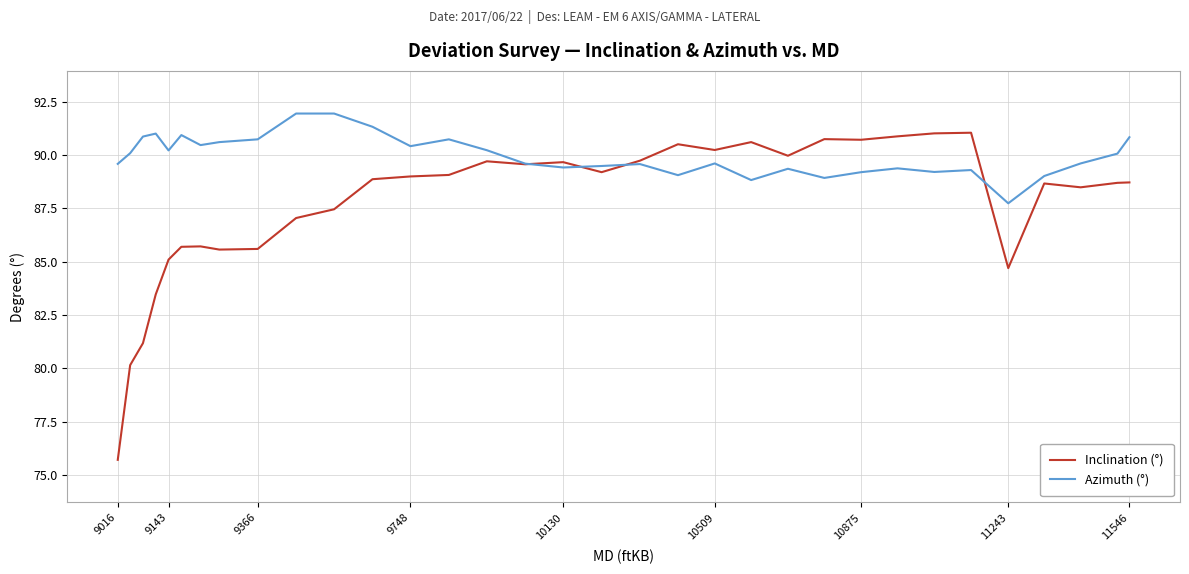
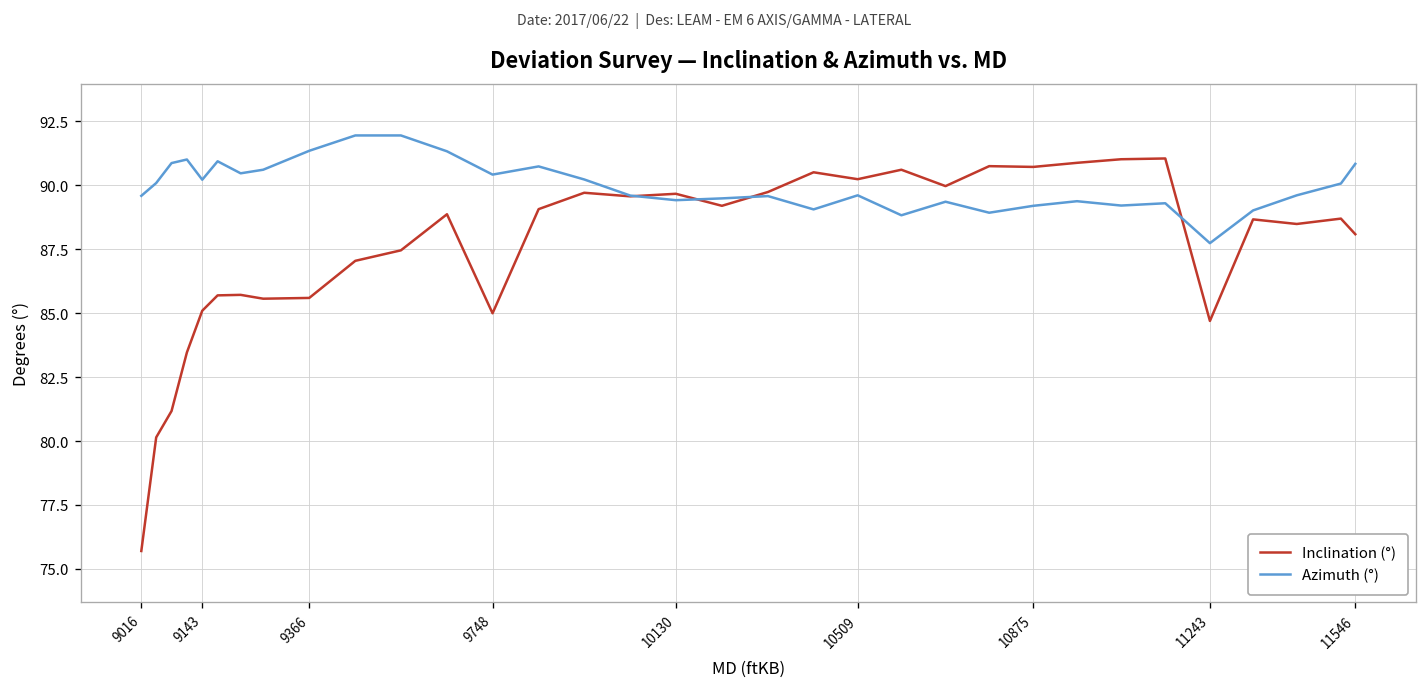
Azimuth (°), 9366: 90.7 -> 91.4
Inclination (°), 9748: 89 -> 85
Inclination (°), 11546: 88.7 -> 88.1
